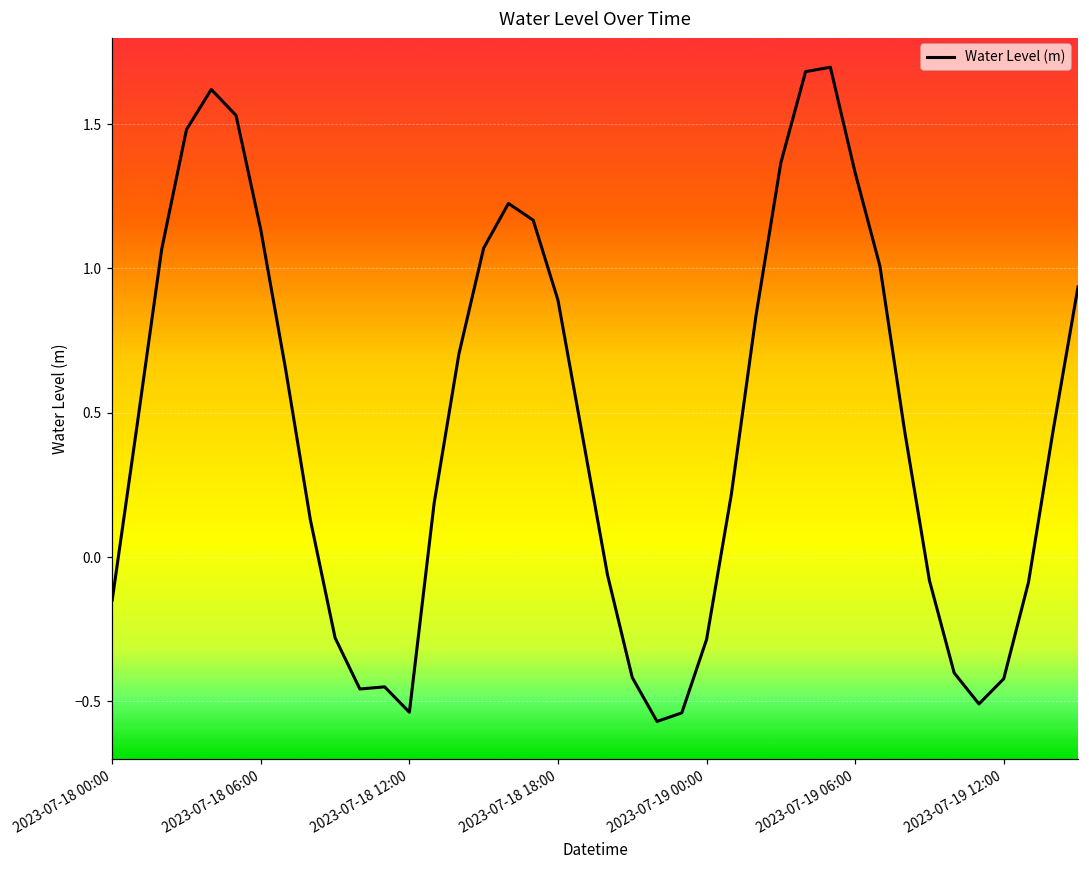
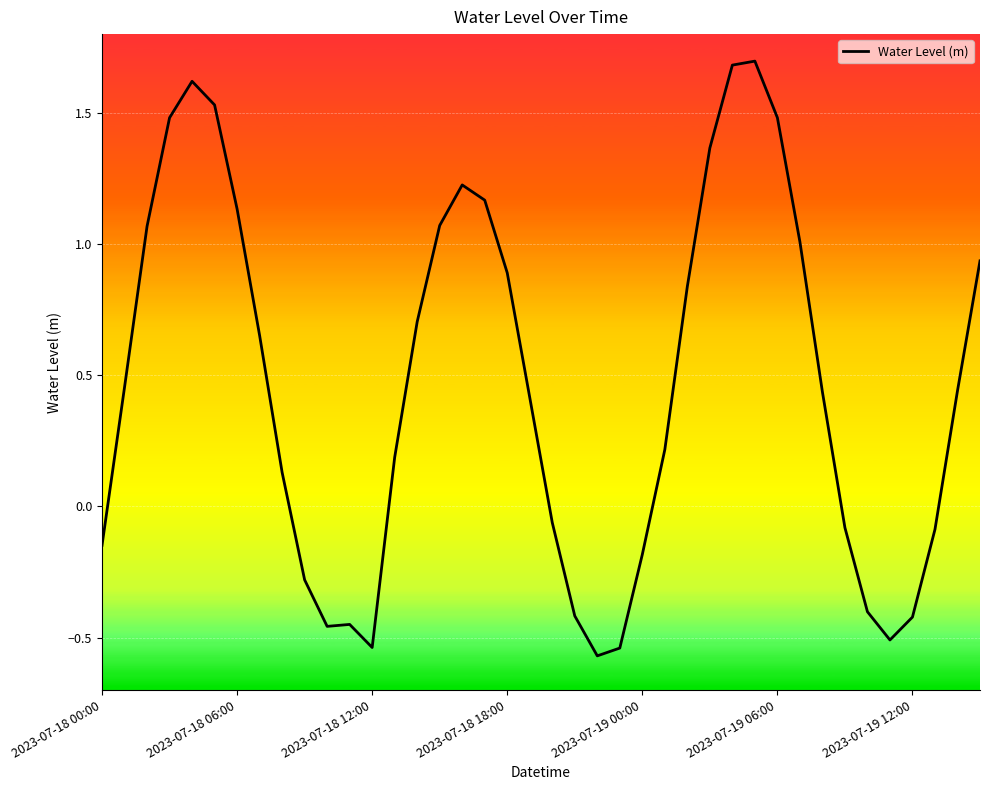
2023-07-19 00:00: -0.29 -> -0.18
2023-07-19 06:00: 1.33 -> 1.48
